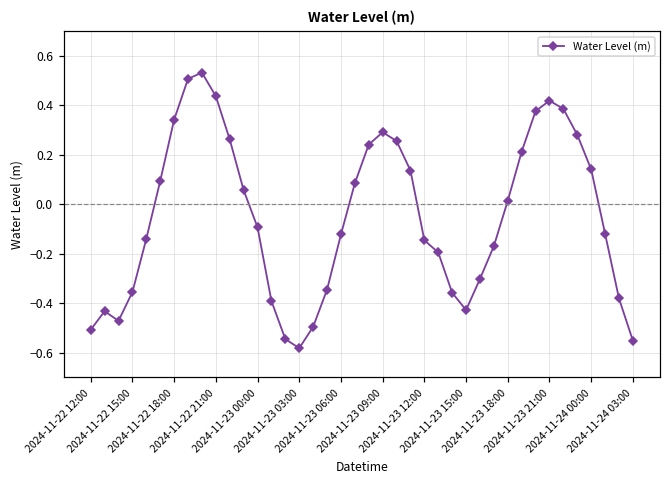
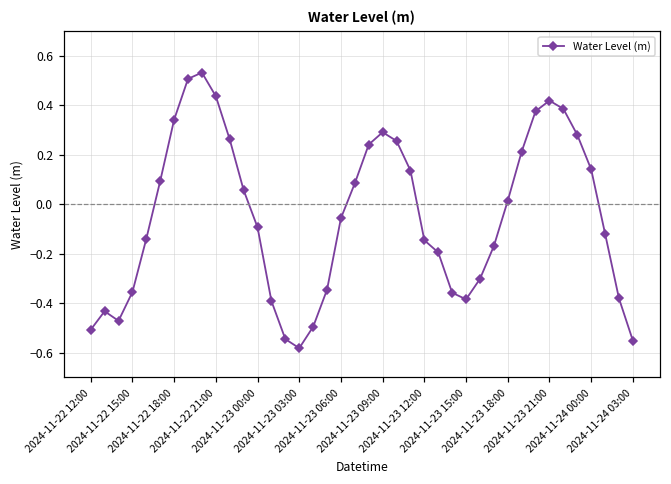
2024-11-23 06:00: -0.12 -> -0.06
2024-11-23 15:00: -0.43 -> -0.38
